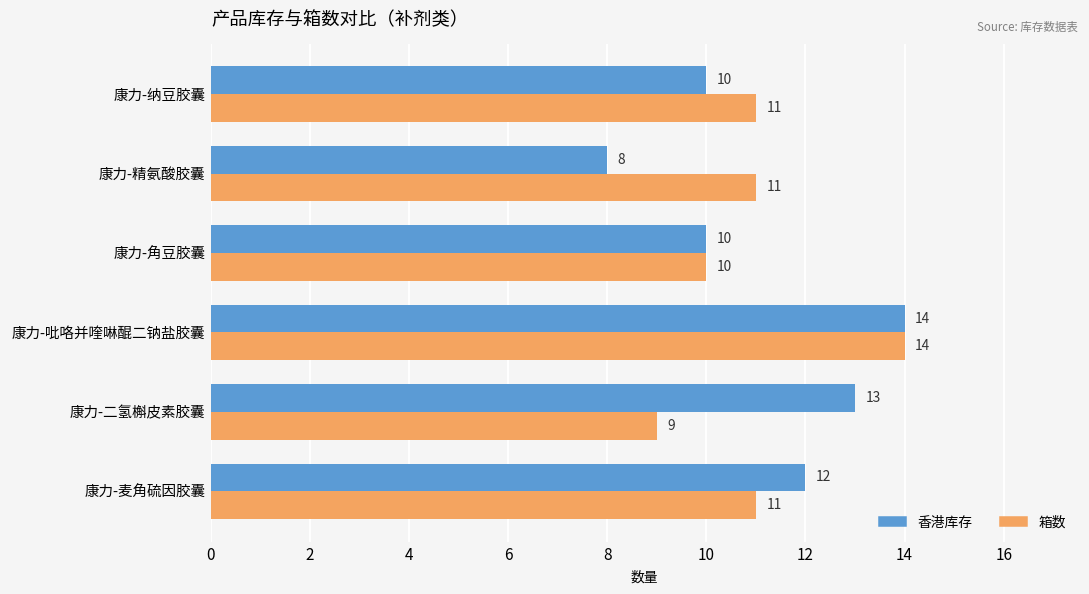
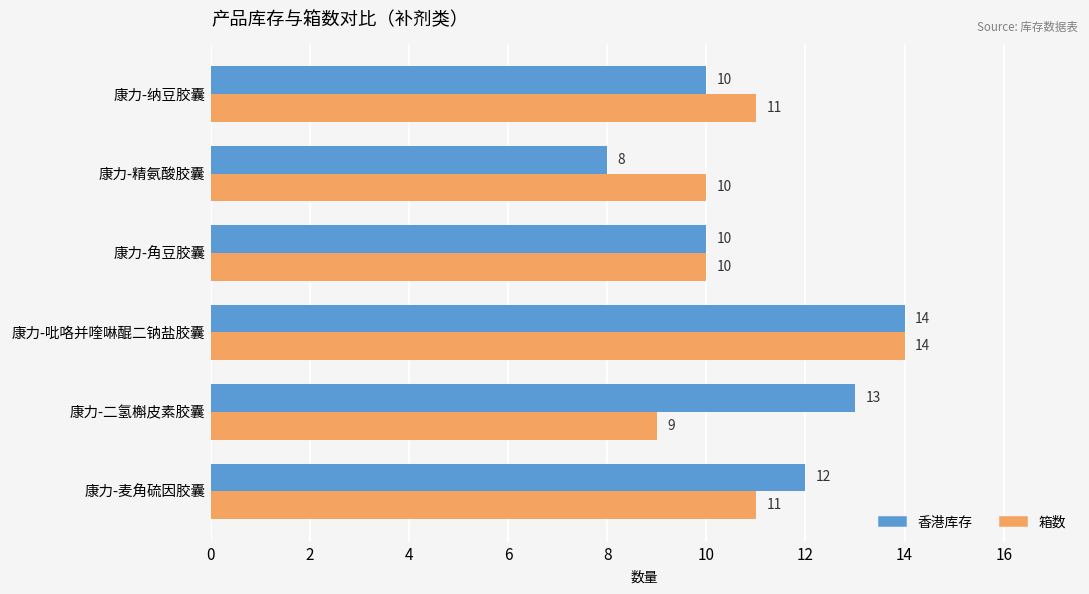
箱数, 康力-精氨酸胶囊: 11 -> 10
